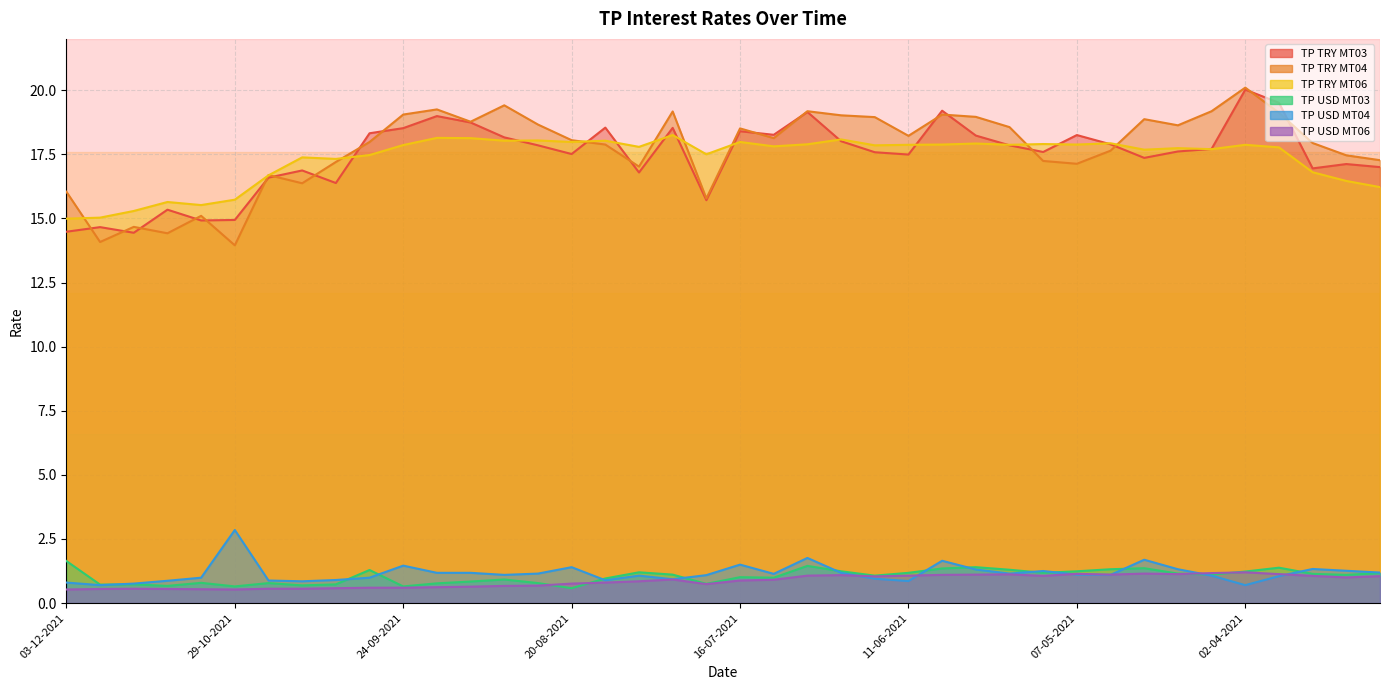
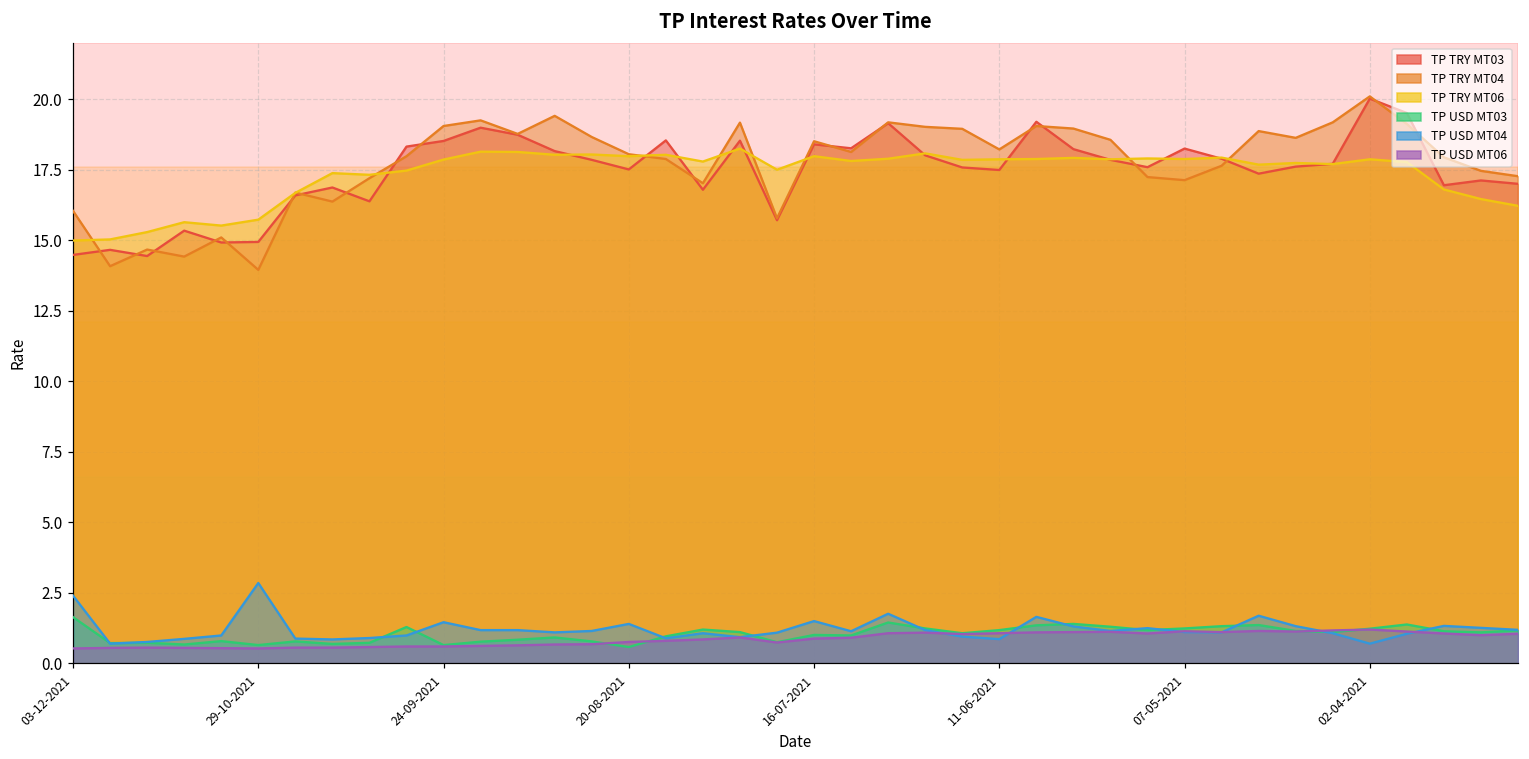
TP USD MT04, 03-12-2021: 0.8 -> 2.4
